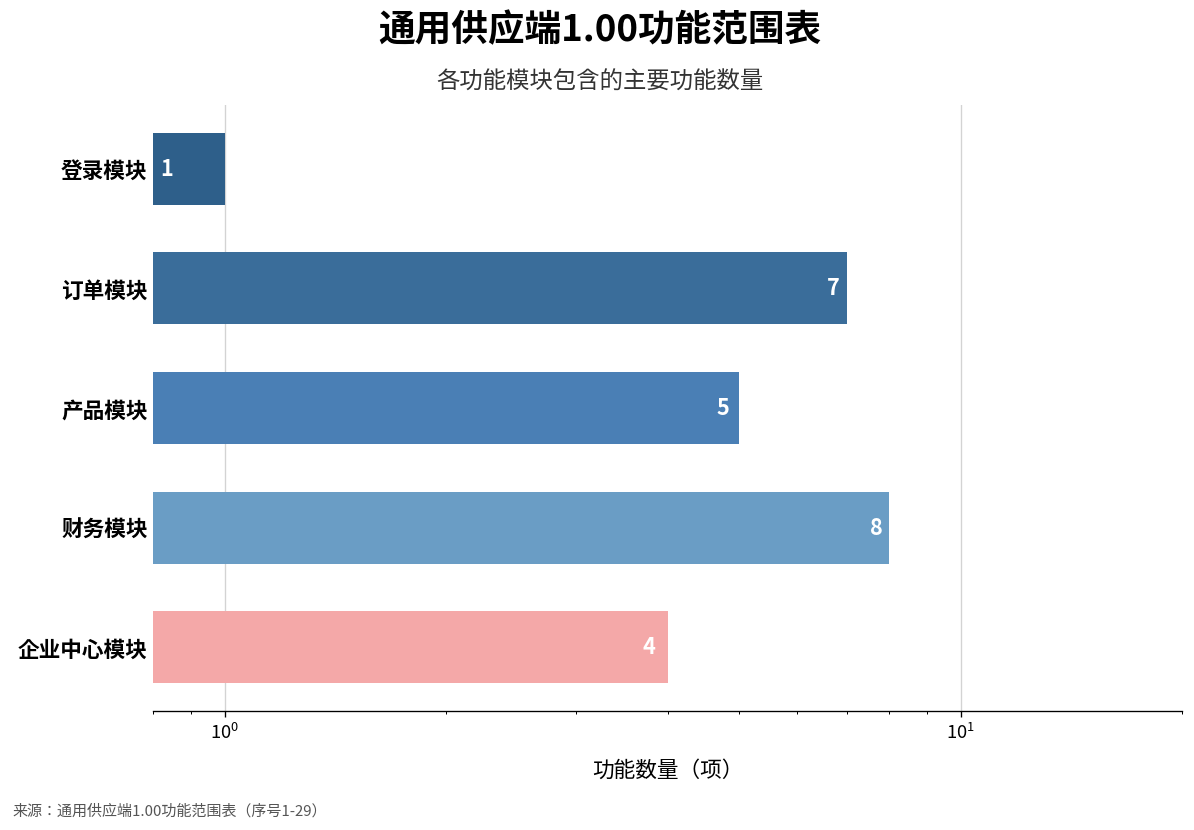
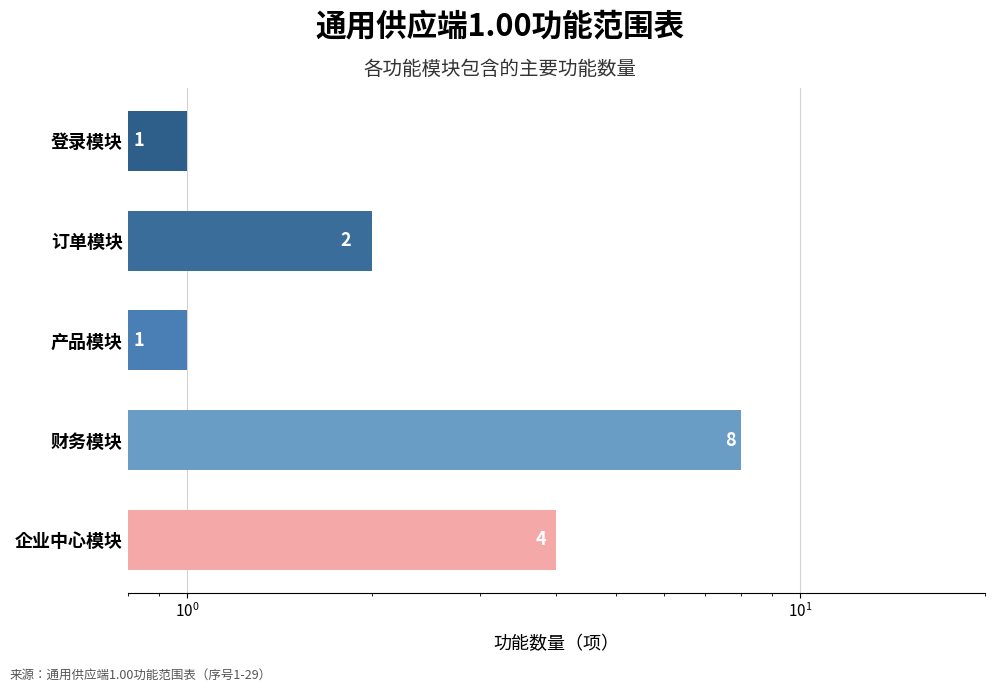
订单模块: 7 -> 2
产品模块: 5 -> 1
